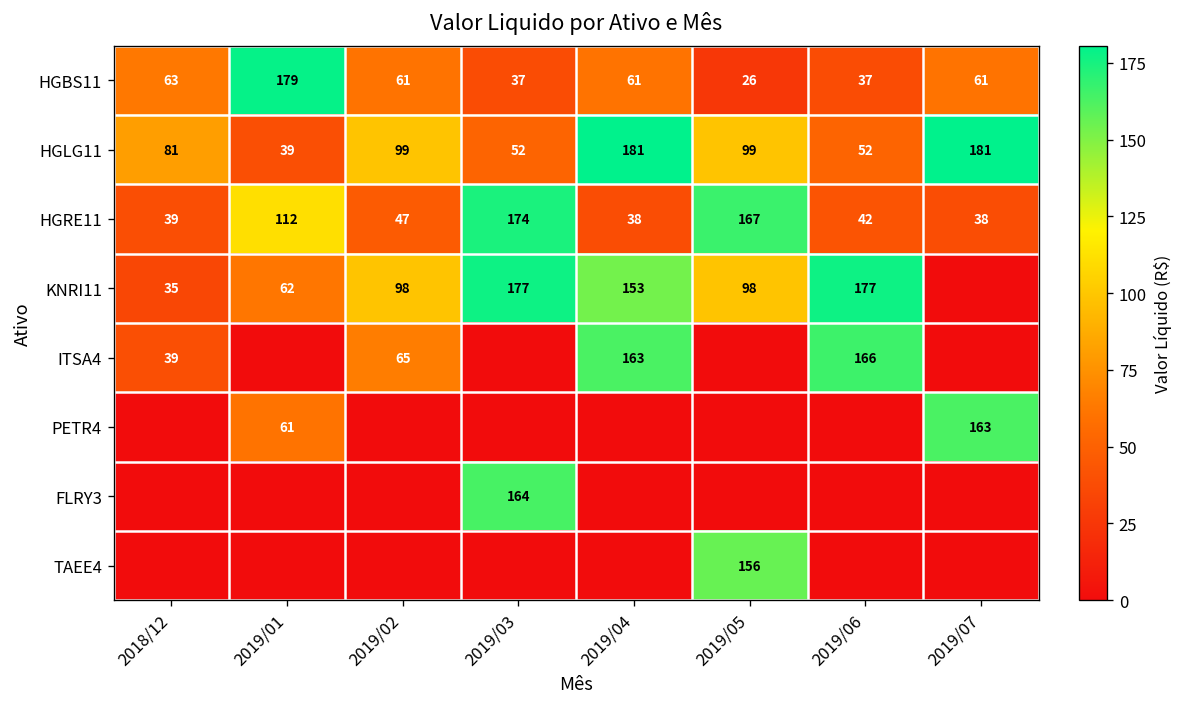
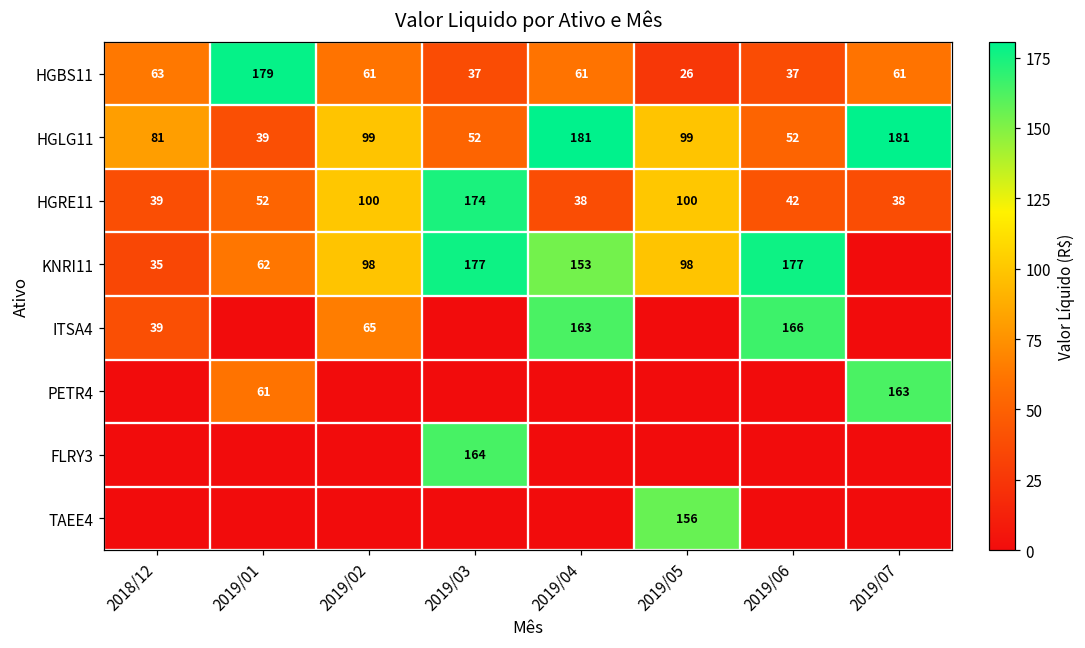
HGRE11, 2019/01: 112 -> 52
HGRE11, 2019/02: 47 -> 100
HGRE11, 2019/05: 167 -> 100
